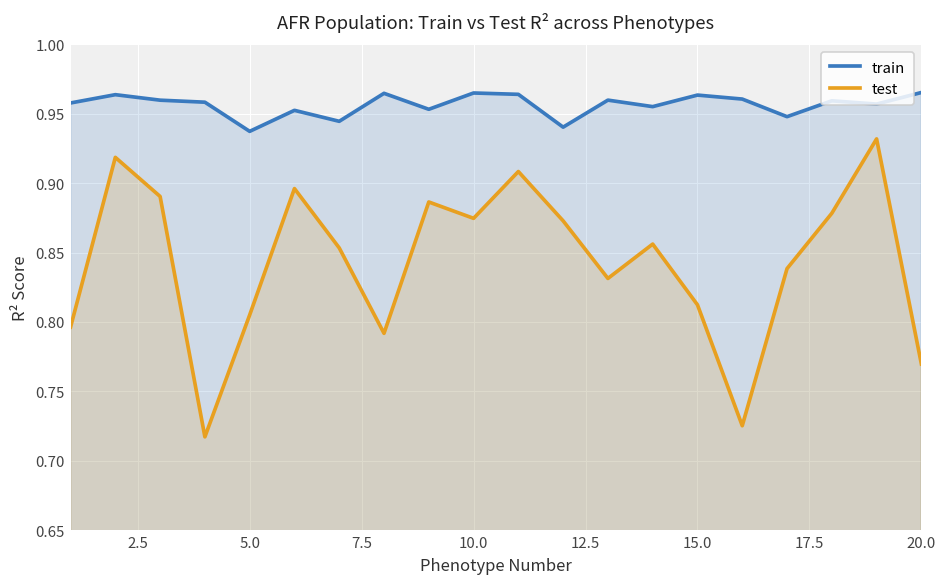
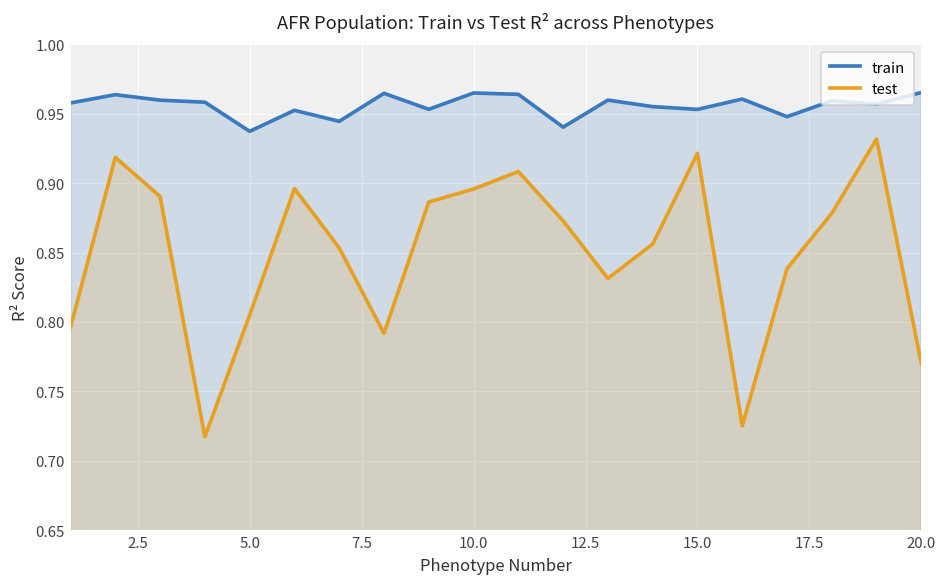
test, 10.0: 0.875 -> 0.896
train, 15.0: 0.964 -> 0.953
test, 15.0: 0.812 -> 0.922
